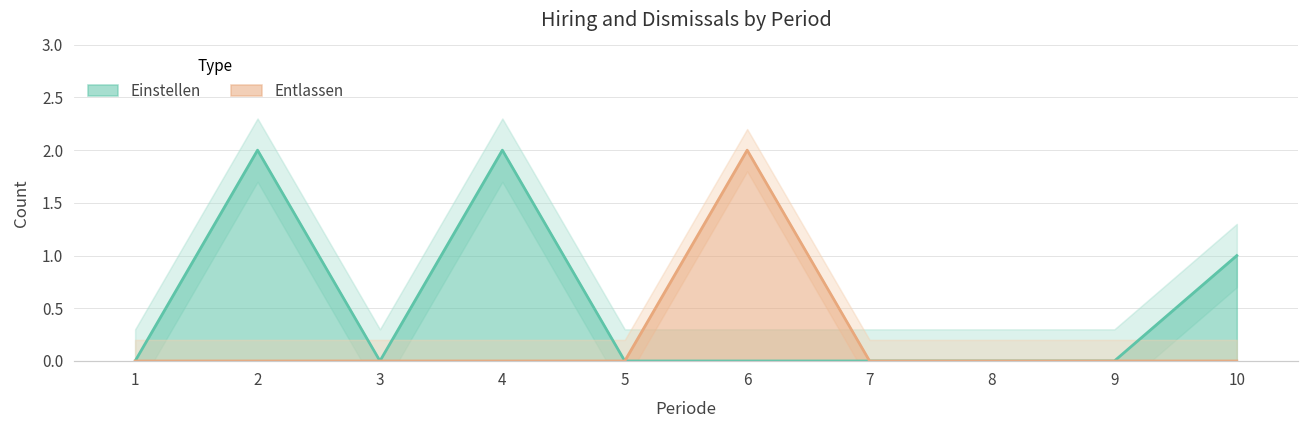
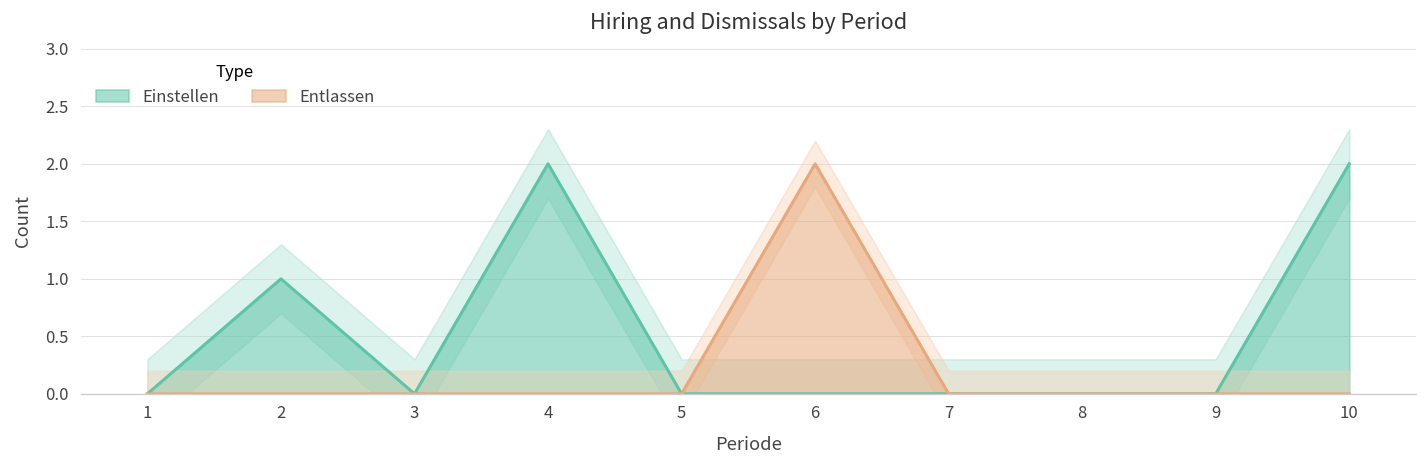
Einstellen, 2: 2 -> 1
Einstellen, 10: 1 -> 2
